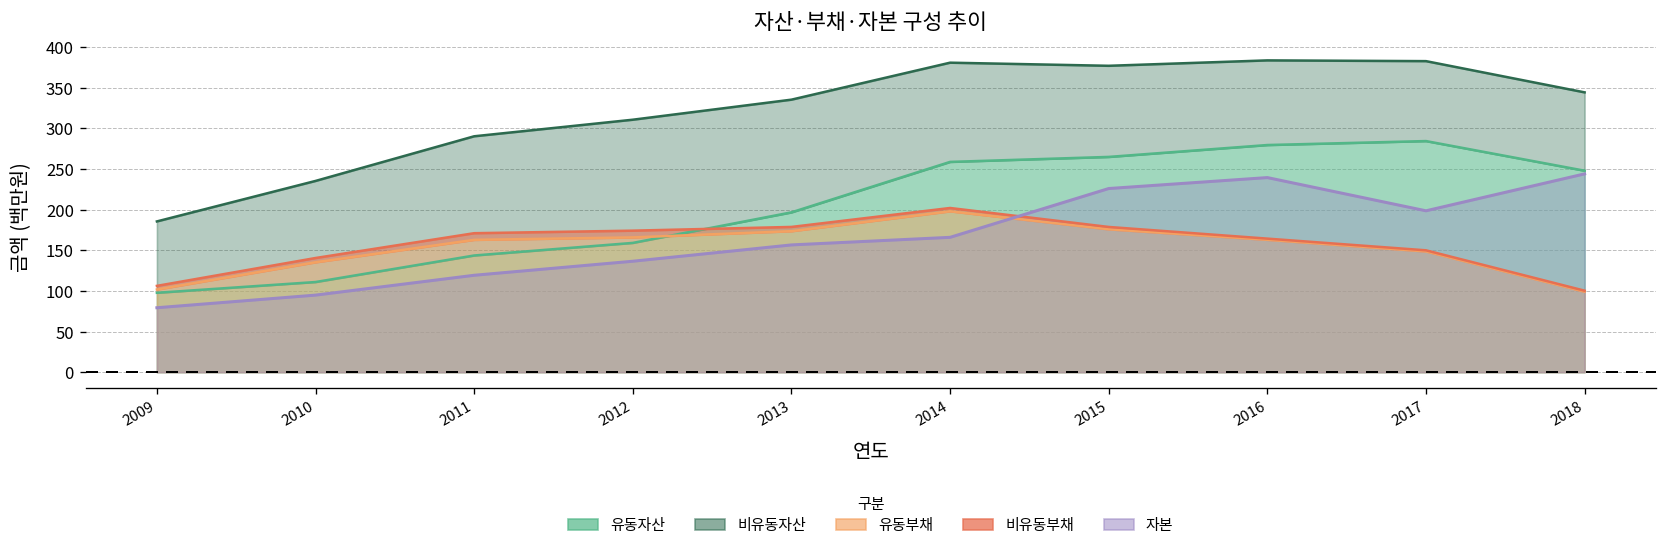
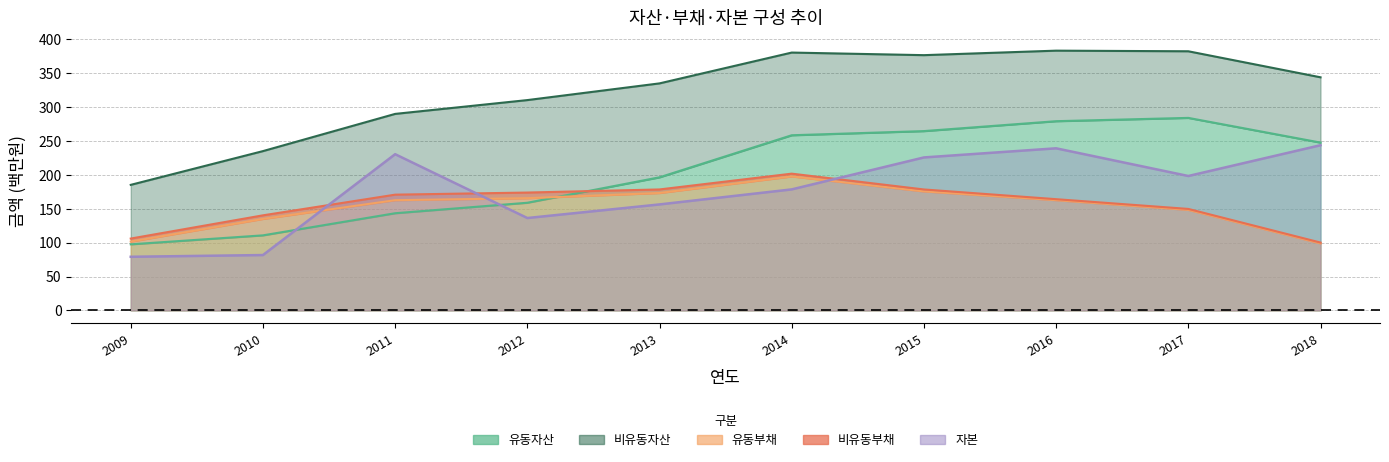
자본, 2010: 90 -> 80
자본, 2011: 120 -> 230
자본, 2014: 170 -> 180
